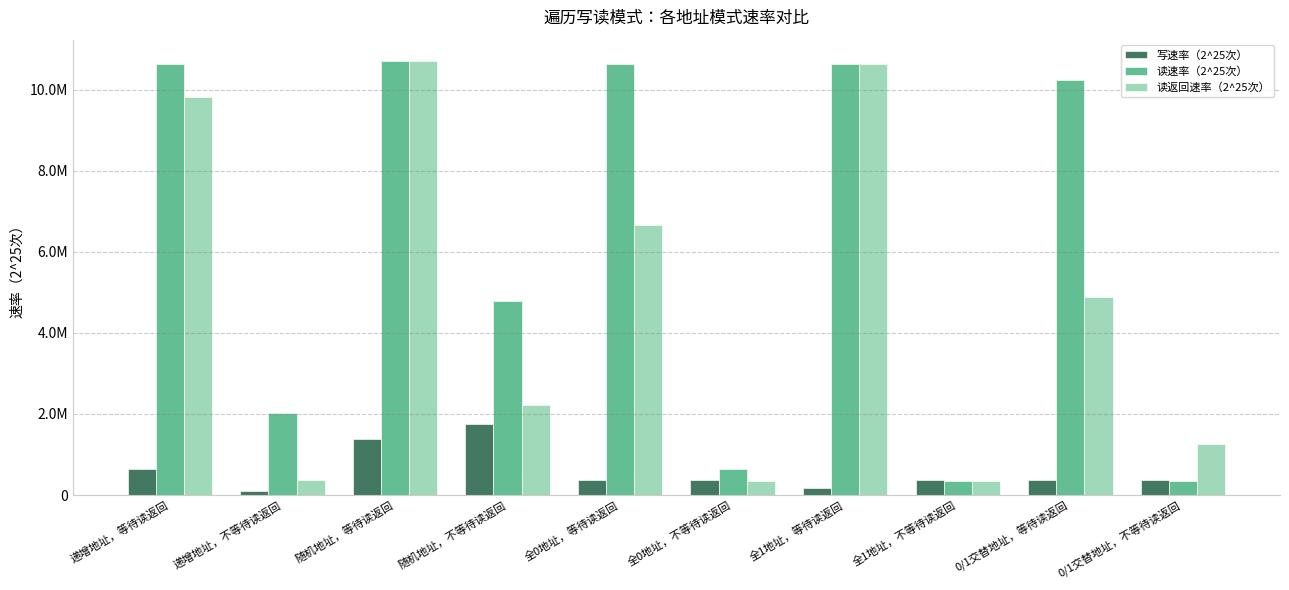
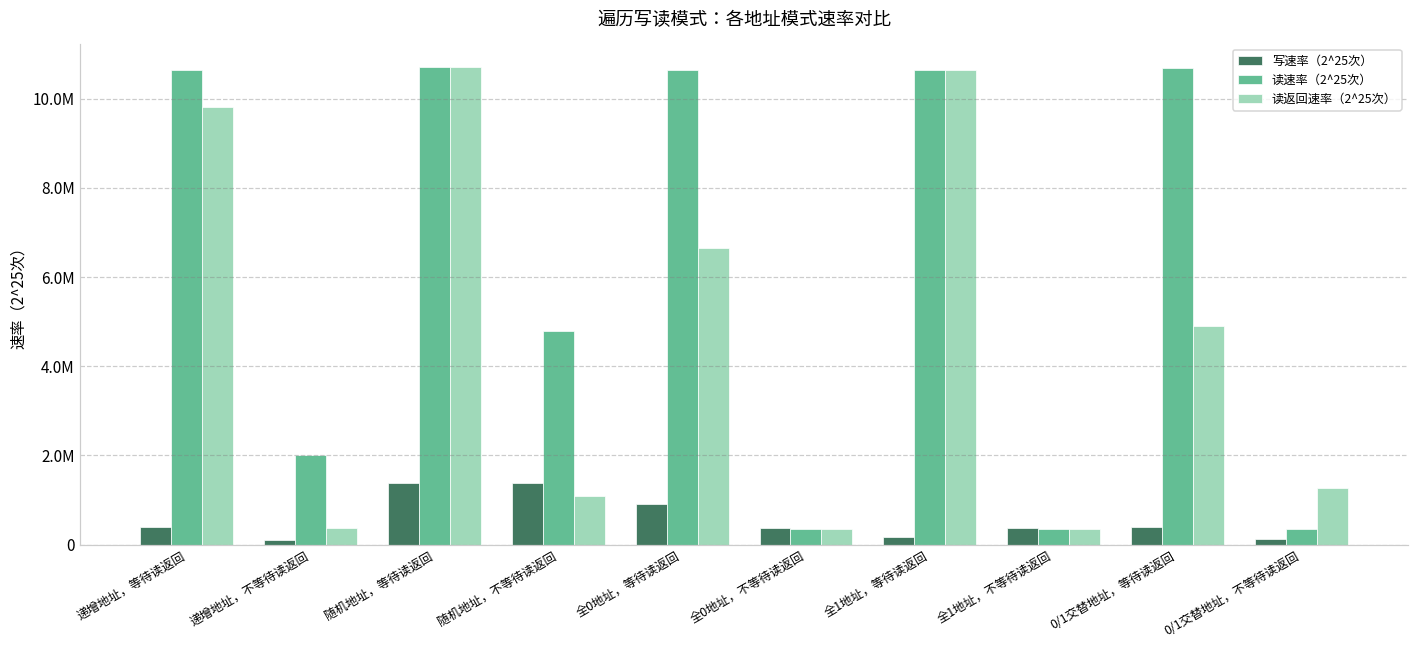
写速率（2^25次）, 递增地址，等待读返回: 600000 -> 400000
写速率（2^25次）, 随机地址，不等待读返回: 1700000 -> 1400000
读返回速率（2^25次）, 随机地址，不等待读返回: 2200000 -> 1100000
写速率（2^25次）, 全0地址，等待读返回: 400000 -> 900000
读速率（2^25次）, 全0地址，不等待读返回: 600000 -> 400000
读速率（2^25次）, 0/1交替地址，等待读返回: 10300000 -> 10700000
写速率（2^25次）, 0/1交替地址，不等待读返回: 400000 -> 100000
